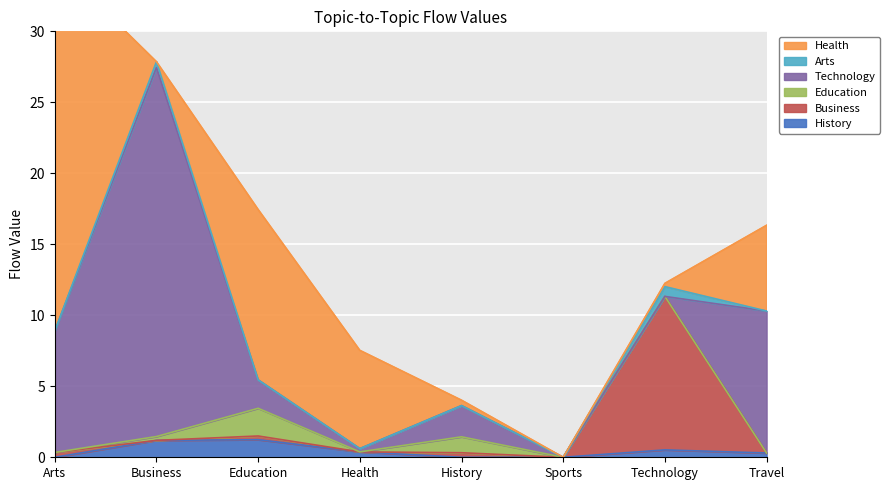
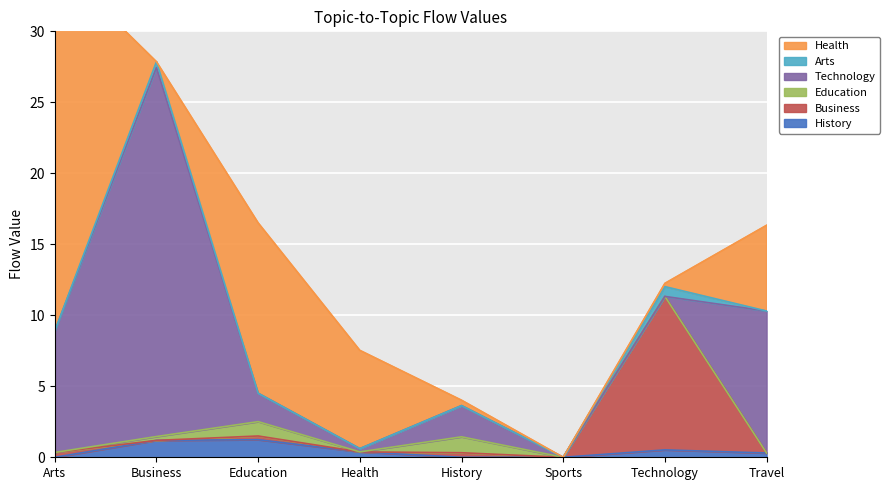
Education, Education: 2.0 -> 1.0
